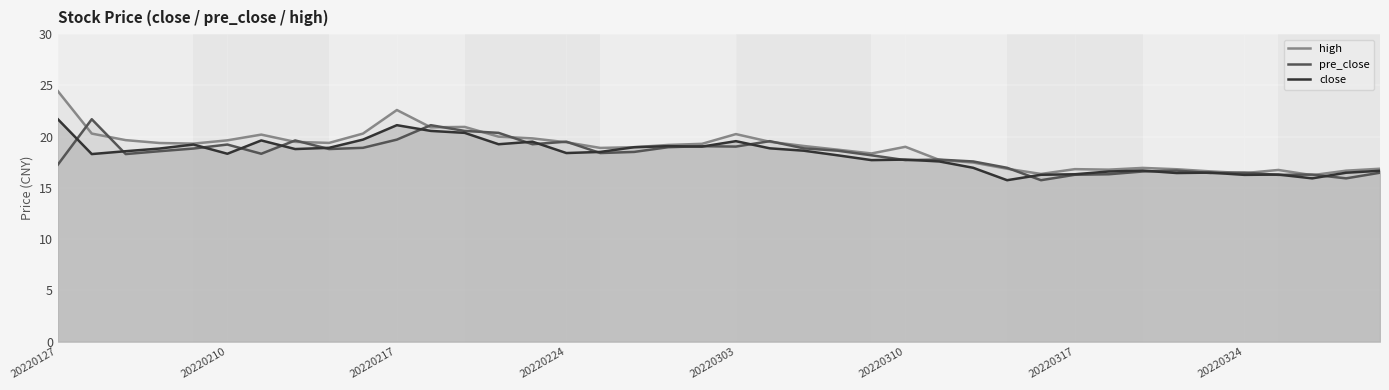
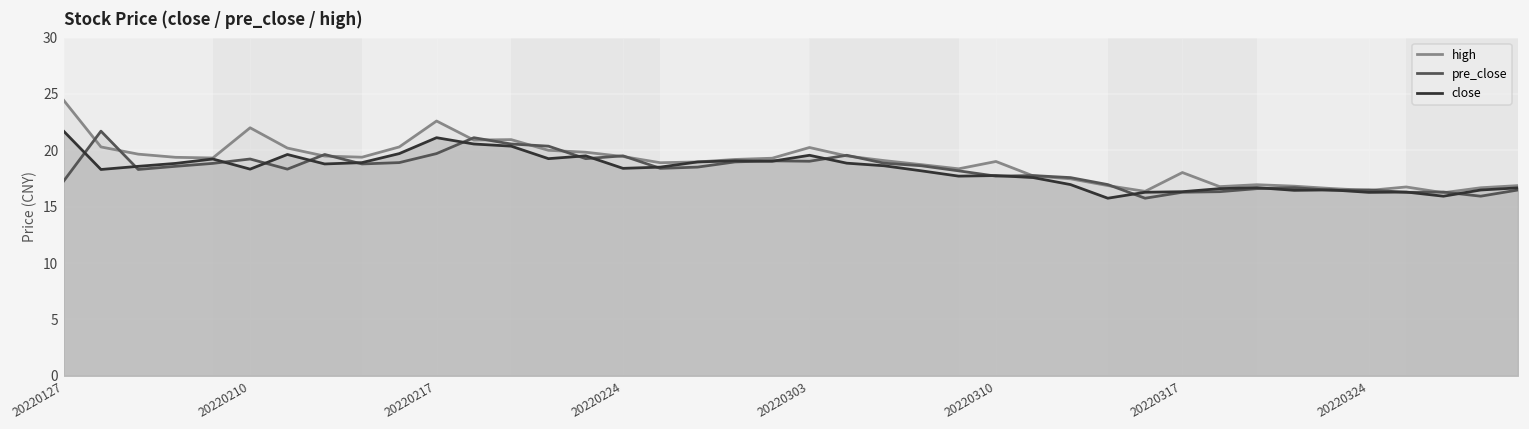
high, 20220210: 19.6 -> 22.0
high, 20220317: 16.8 -> 18.0
